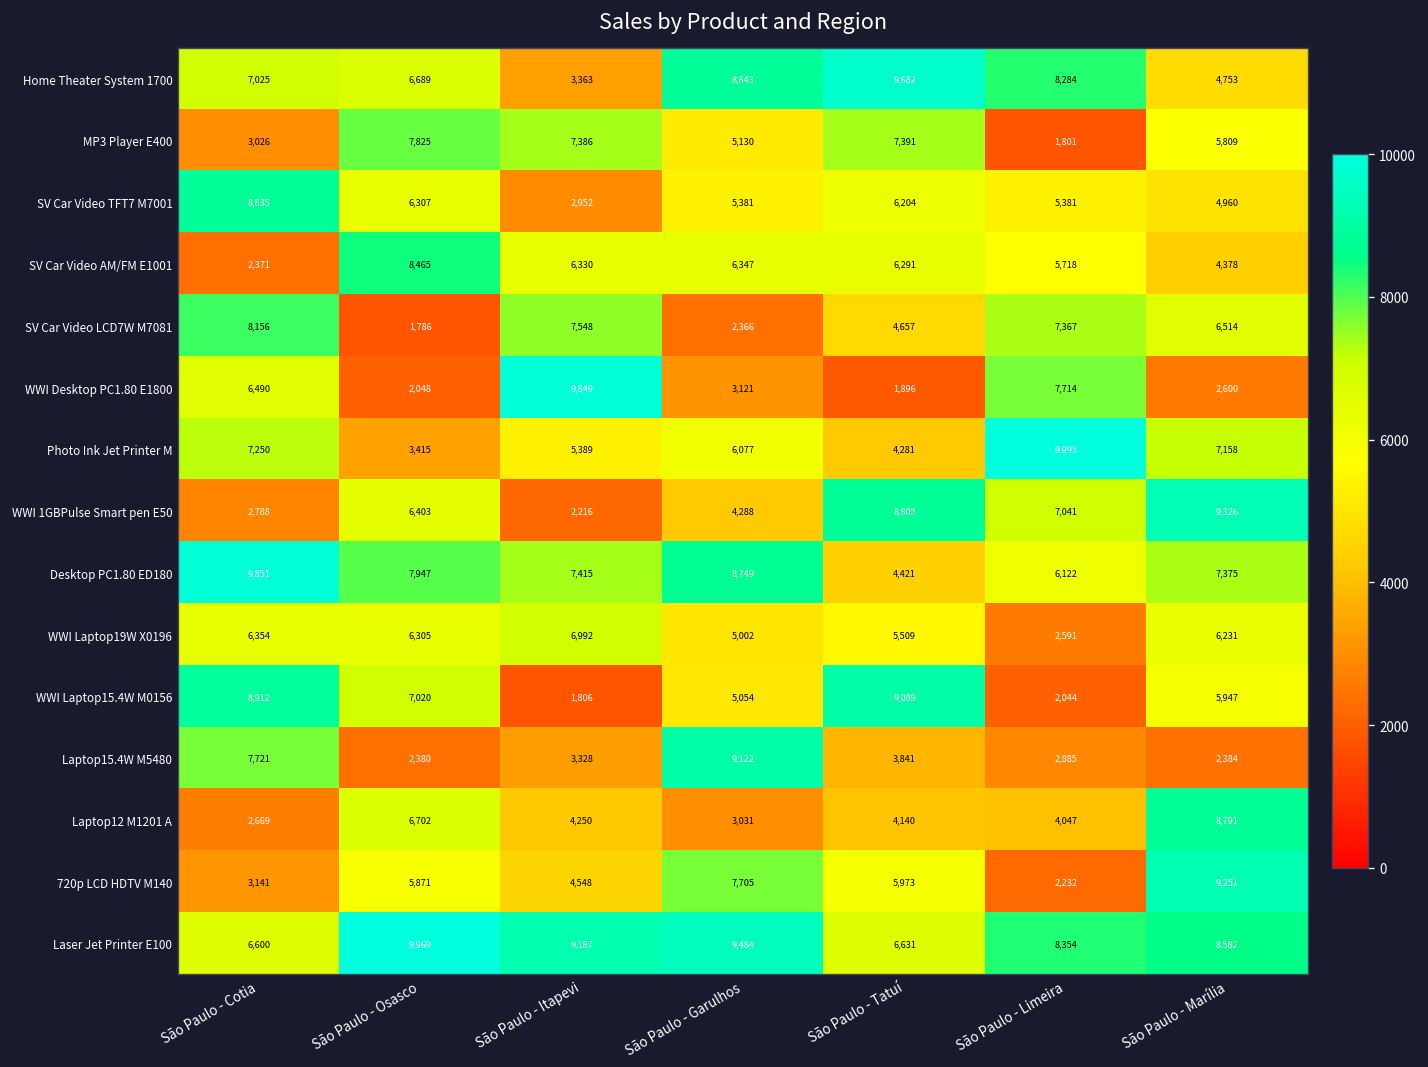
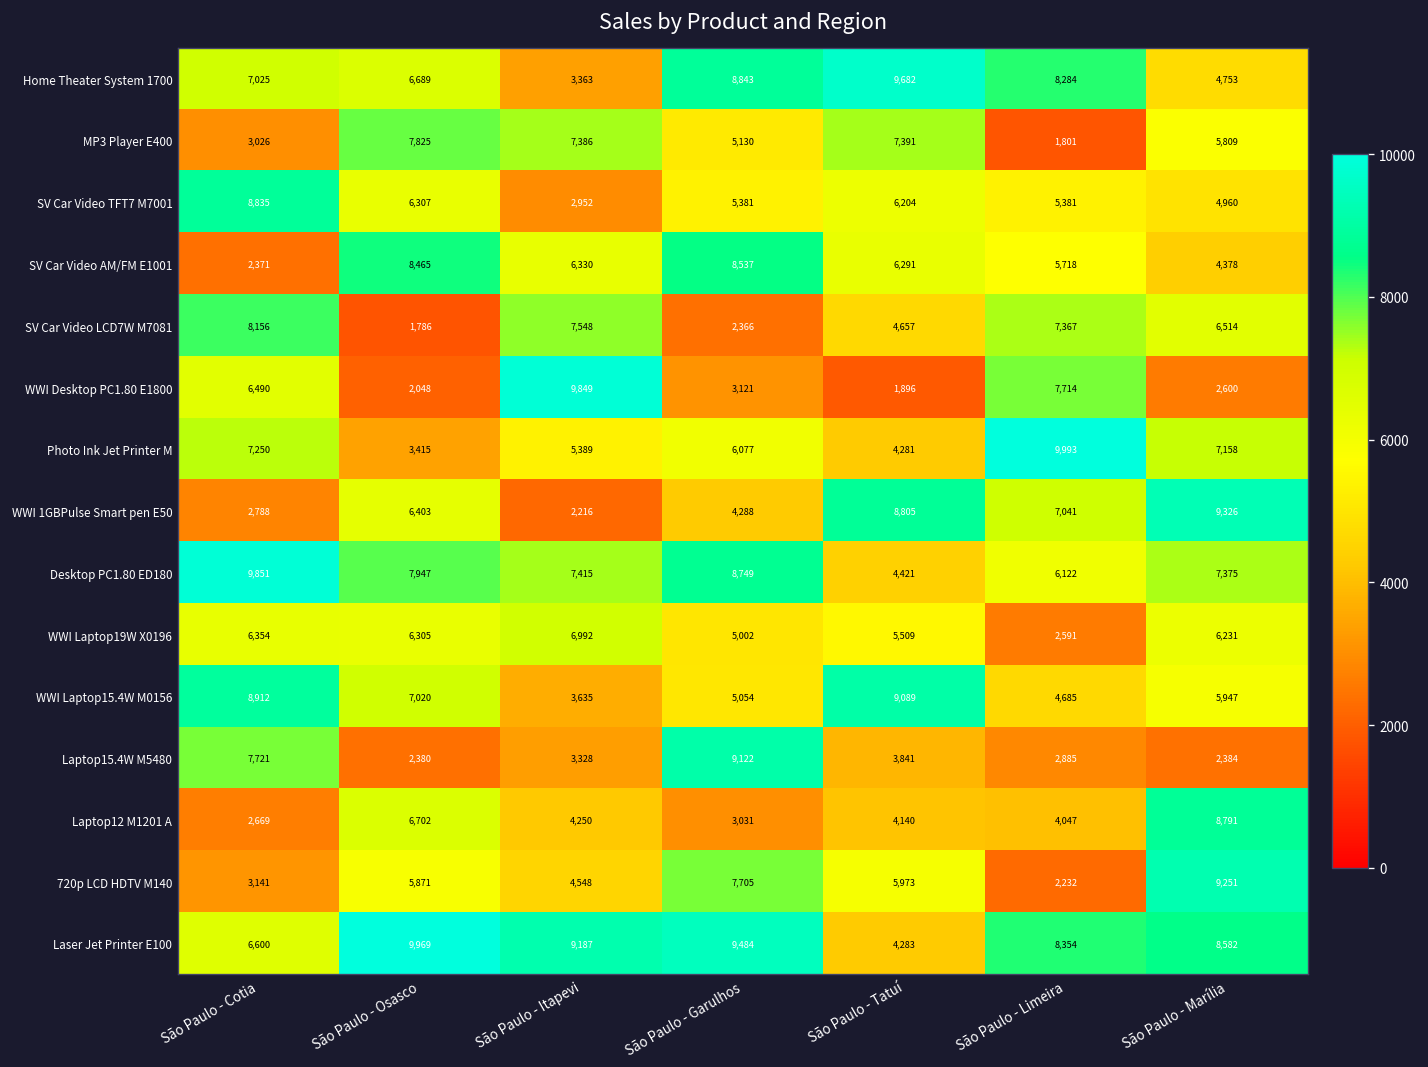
SV Car Video AM/FM E1001, São Paulo - Garulhos: 6,347 -> 8,537
WWI Laptop15.4W M0156, São Paulo - Itapevi: 1,806 -> 3,635
WWI Laptop15.4W M0156, São Paulo - Limeira: 2,044 -> 4,685
Laser Jet Printer E100, São Paulo - Tatuí: 6,631 -> 4,283
